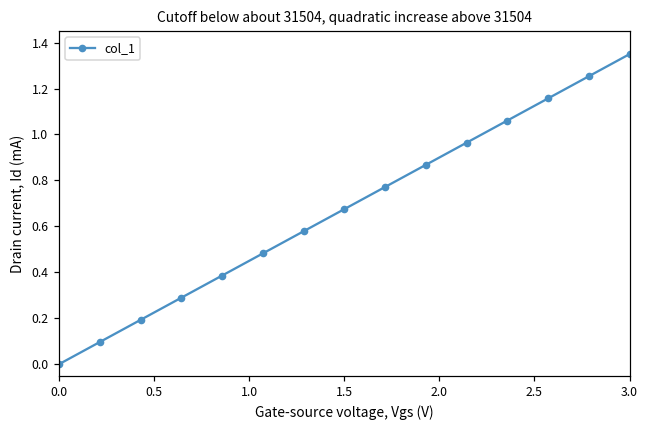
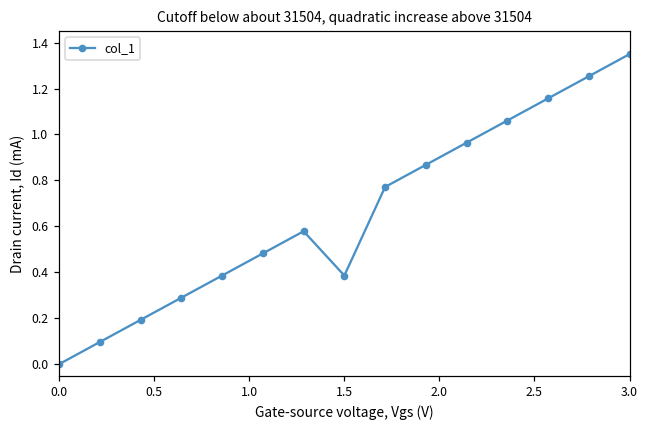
1.5: 0.68 -> 0.39
